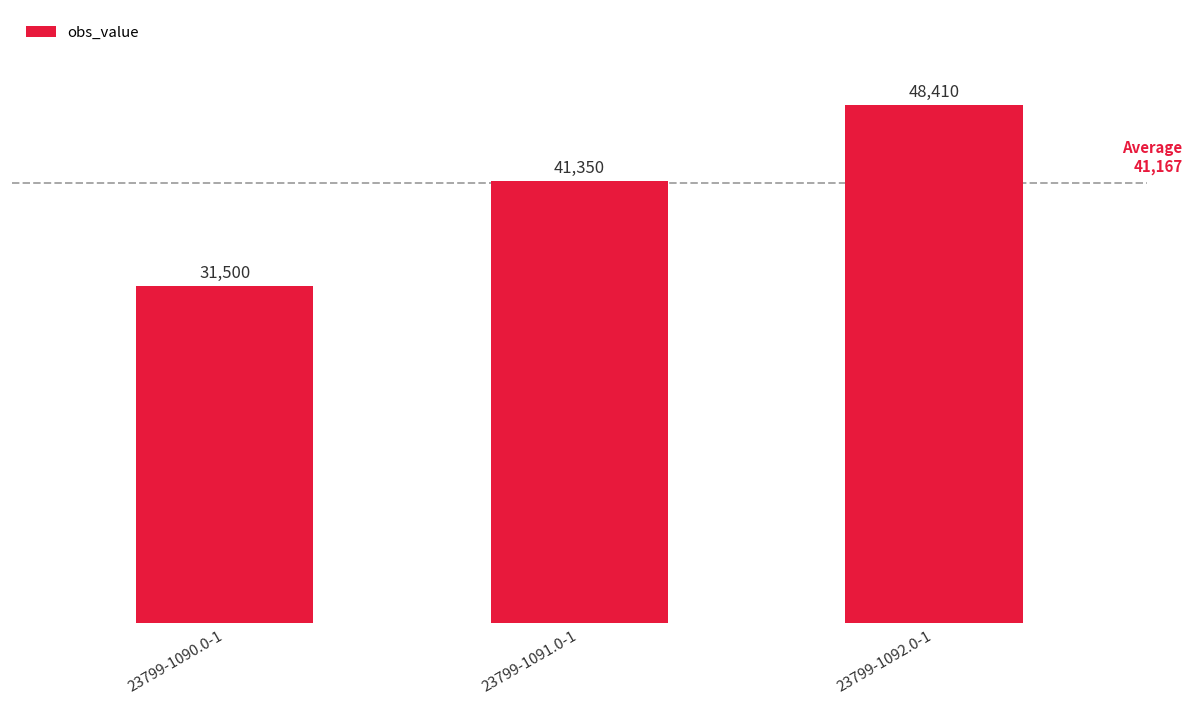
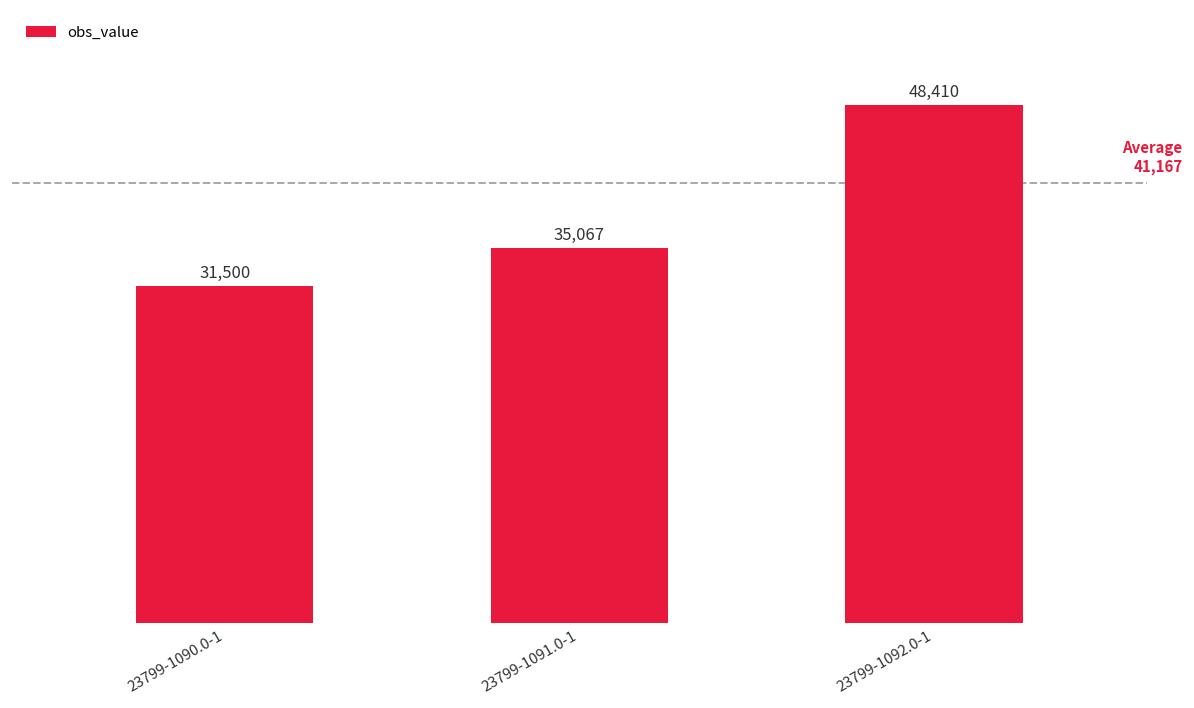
23799-1091.0-1: 41,350 -> 35,067
